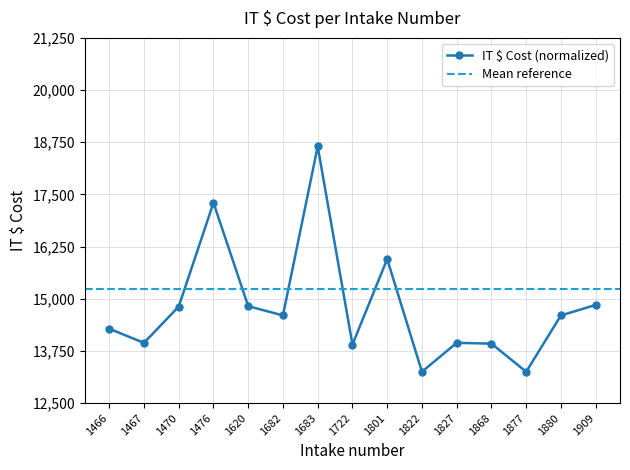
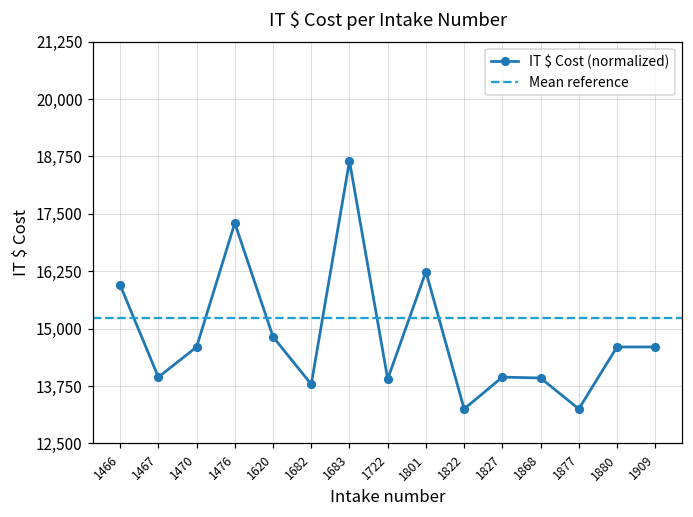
1466: 14,300 -> 15,900
1470: 14,800 -> 14,600
1682: 14,600 -> 13,800
1801: 15,900 -> 16,200
1909: 14,900 -> 14,600
